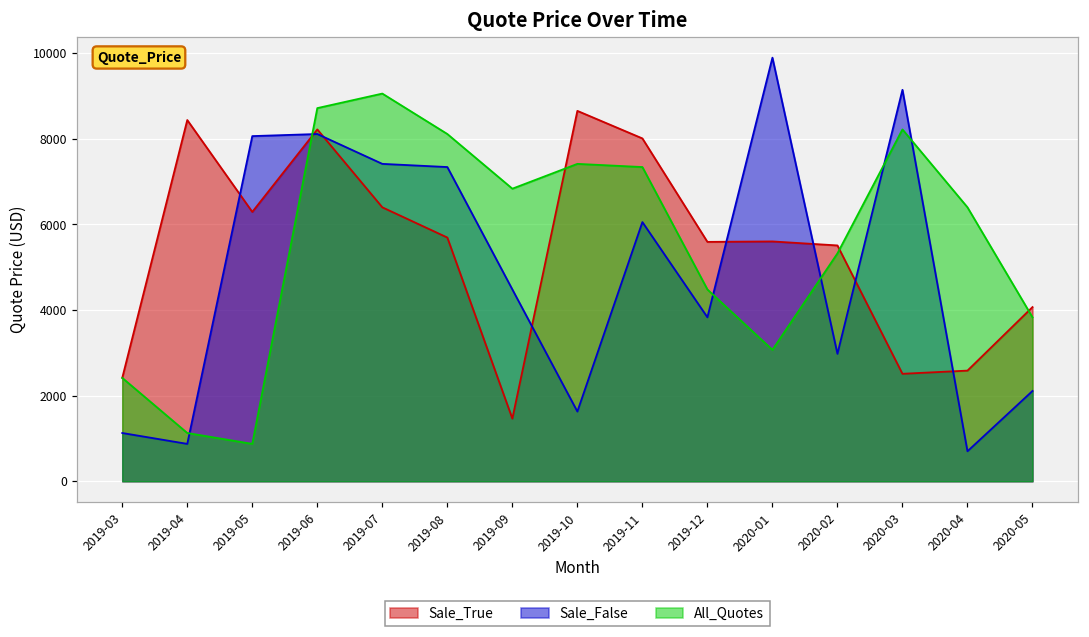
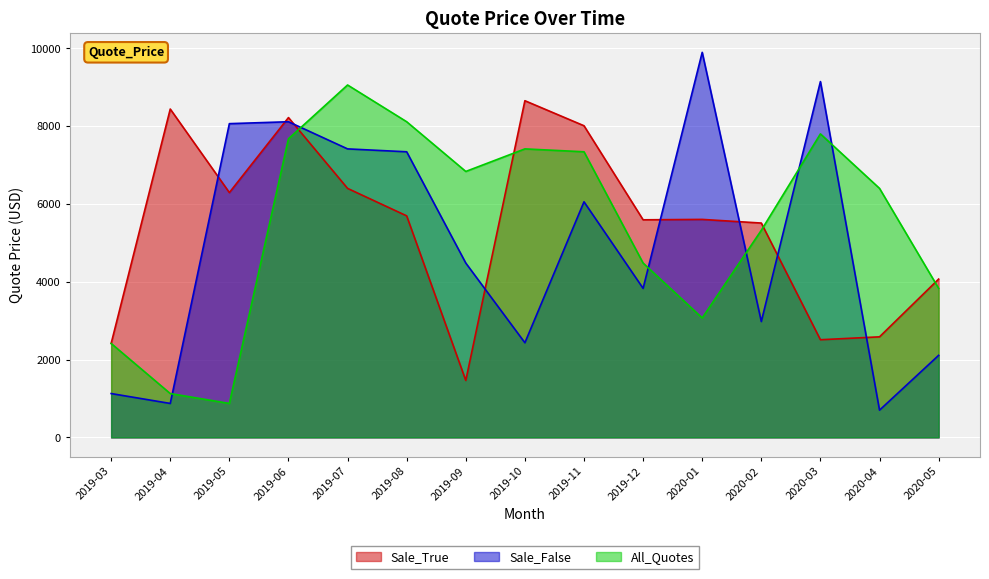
All_Quotes, 2019-06: 8700 -> 7700
Sale_False, 2019-10: 1600 -> 2400
All_Quotes, 2020-03: 8200 -> 7800
